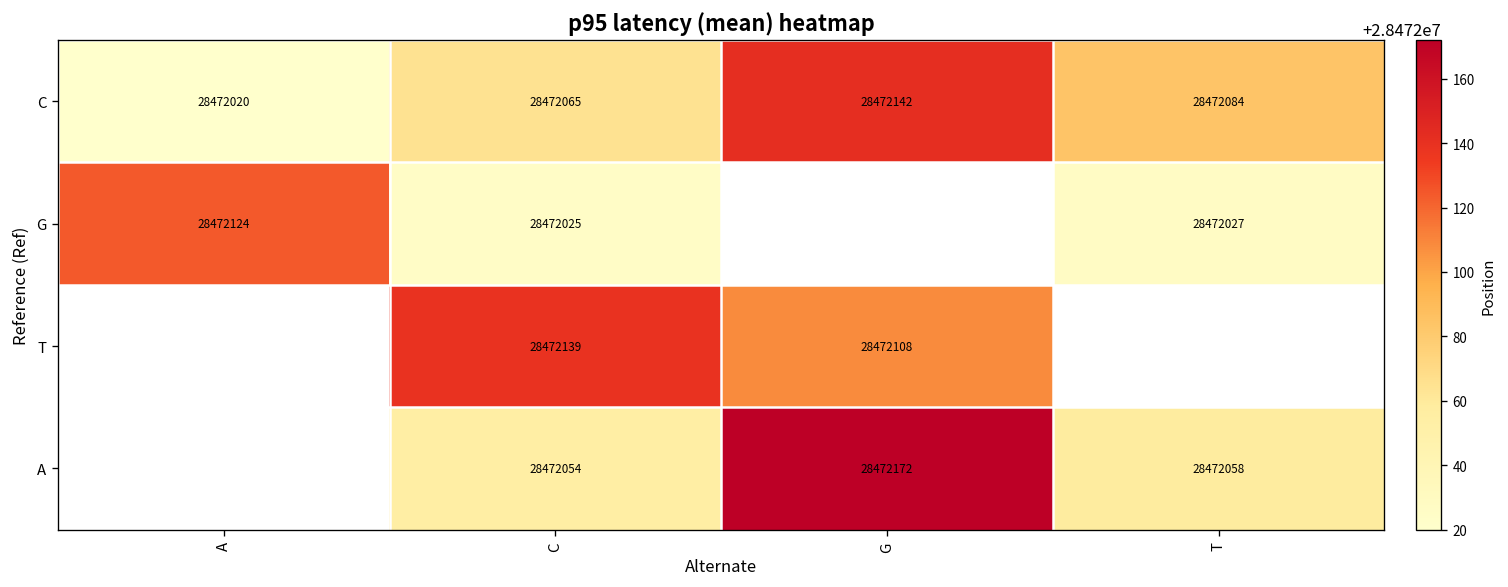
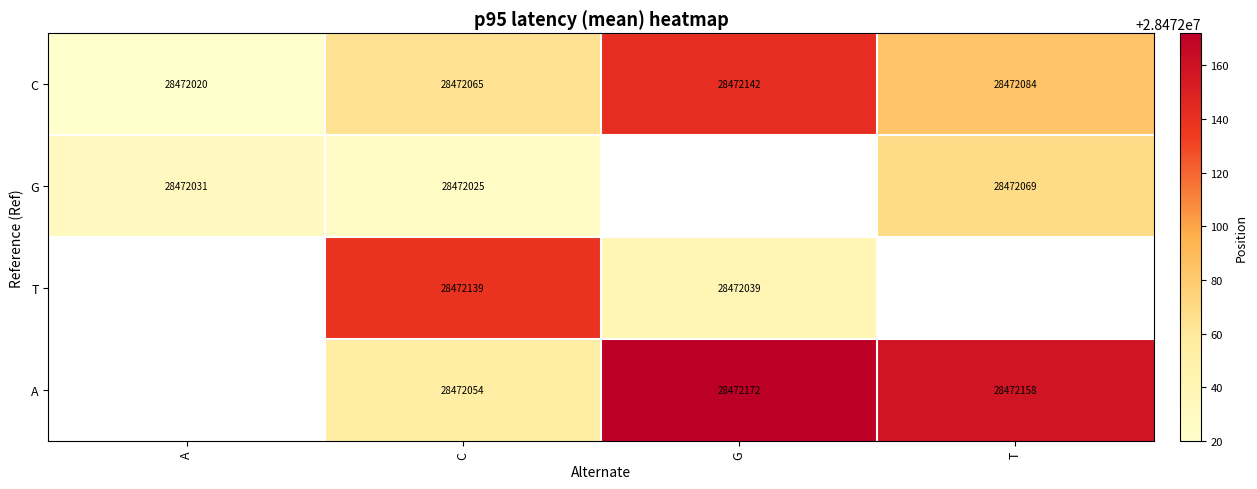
G, A: 28472124 -> 28472031
G, T: 28472027 -> 28472069
T, G: 28472108 -> 28472039
A, T: 28472058 -> 28472158
